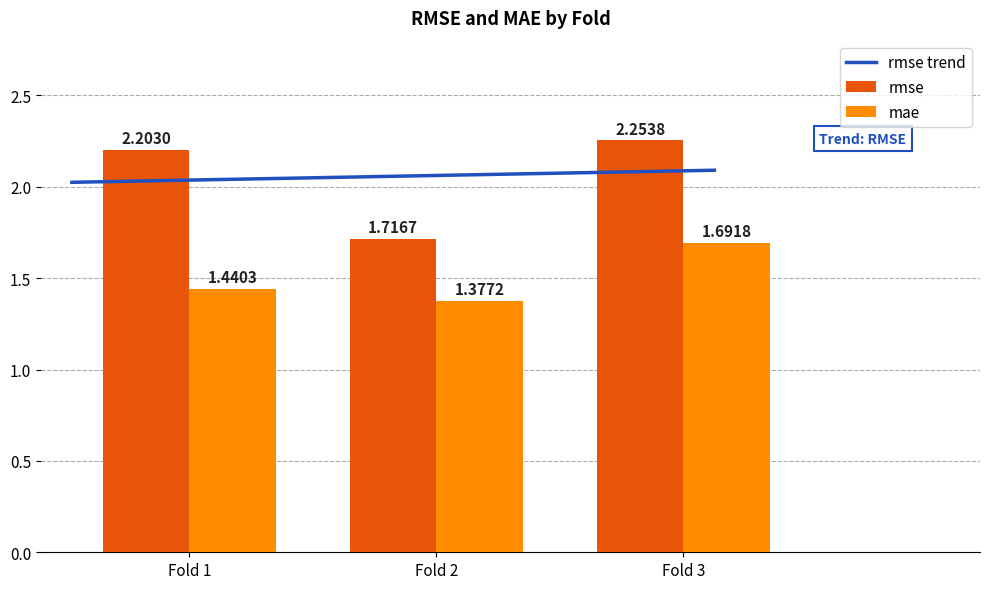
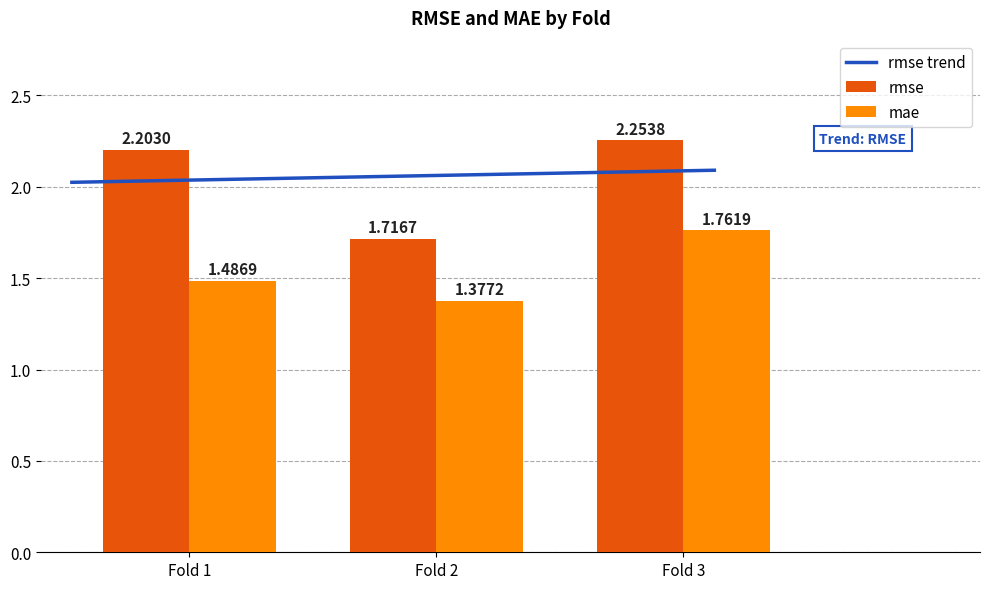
mae, Fold 1: 1.4403 -> 1.4869
mae, Fold 3: 1.6918 -> 1.7619
